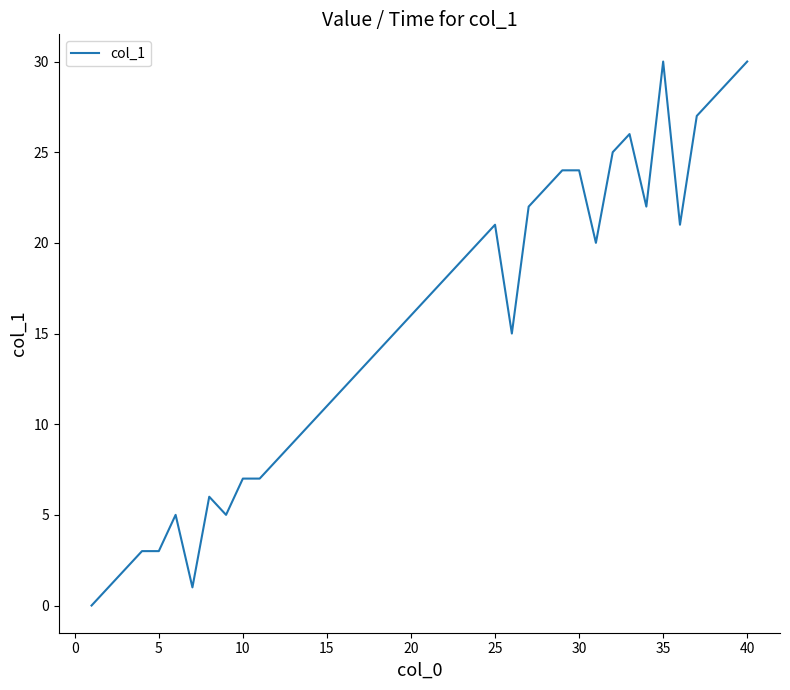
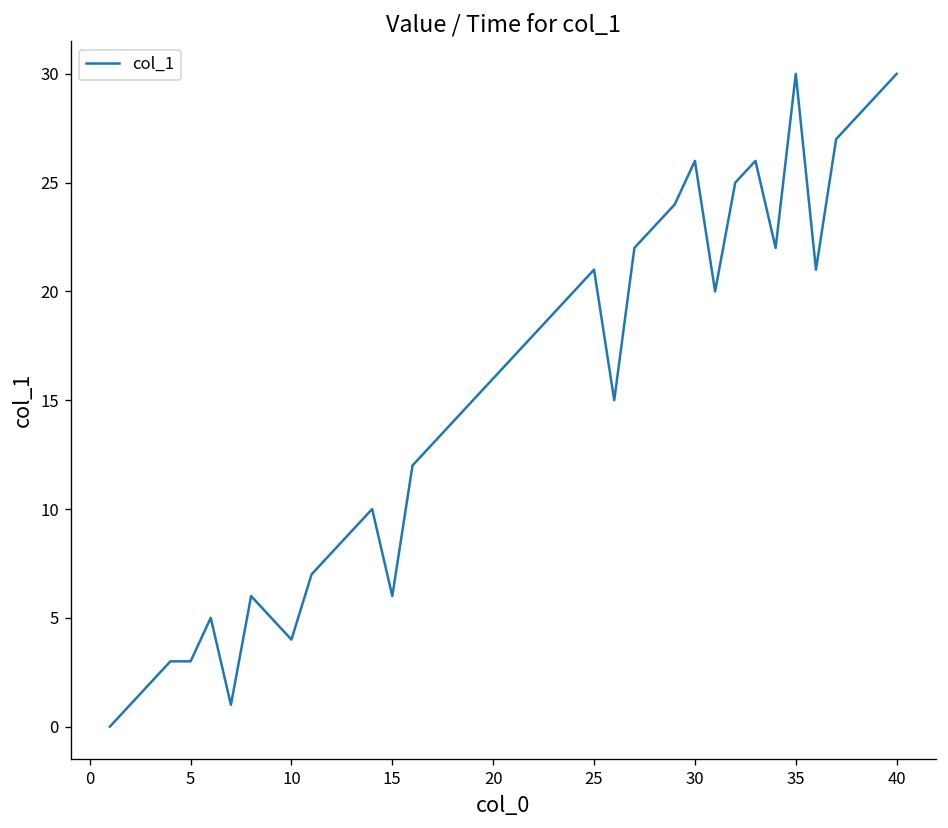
10: 7 -> 4
15: 11 -> 6
30: 24 -> 26
